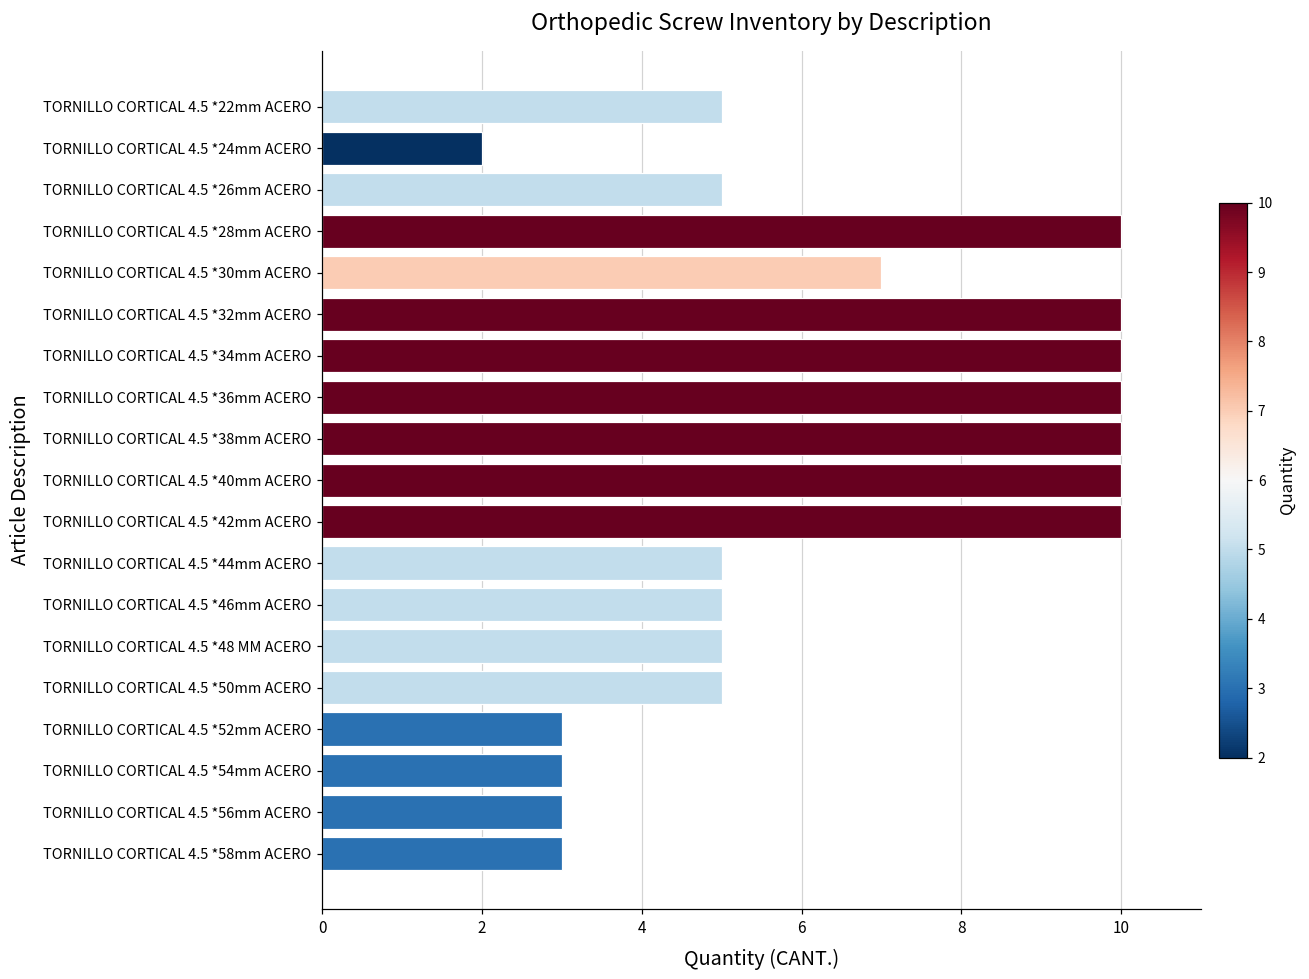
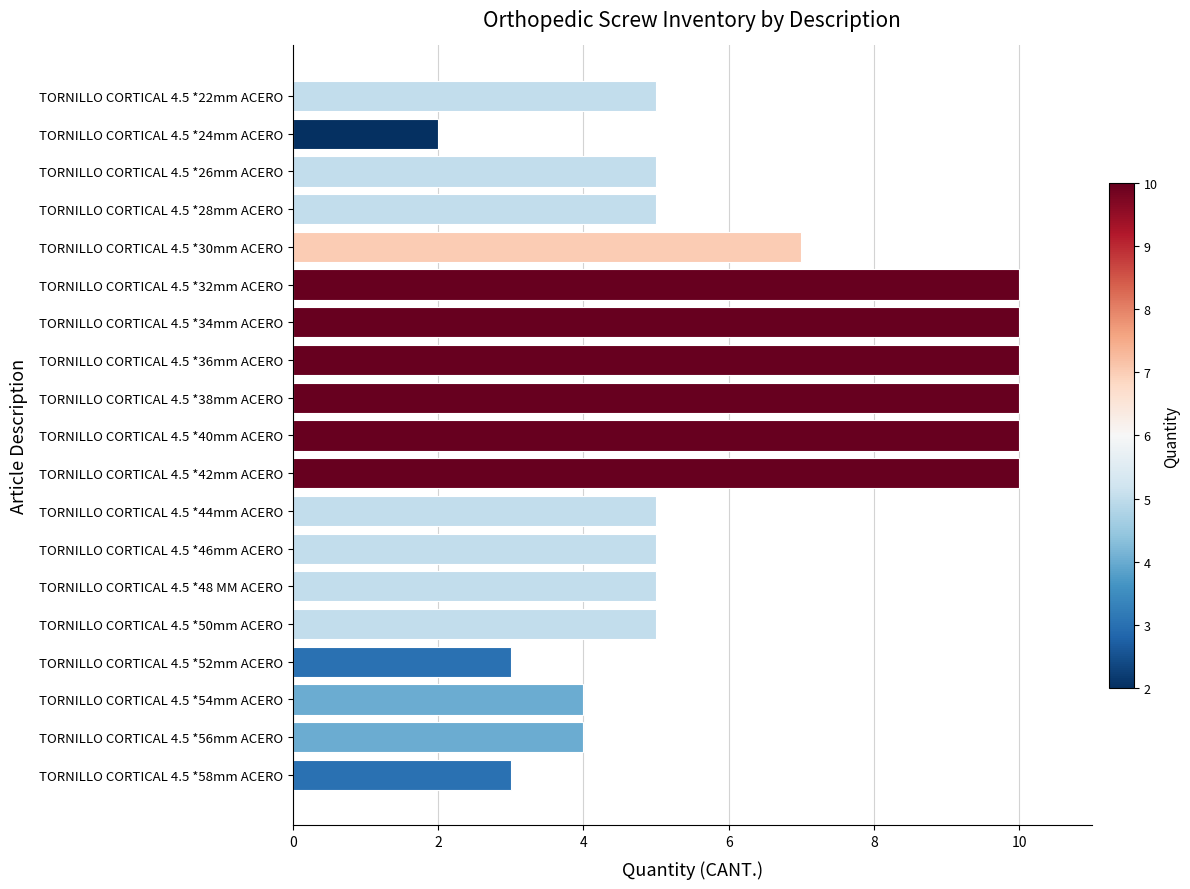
TORNILLO CORTICAL 4.5 *28mm ACERO: 10 -> 5
TORNILLO CORTICAL 4.5 *54mm ACERO: 3 -> 4
TORNILLO CORTICAL 4.5 *56mm ACERO: 3 -> 4
